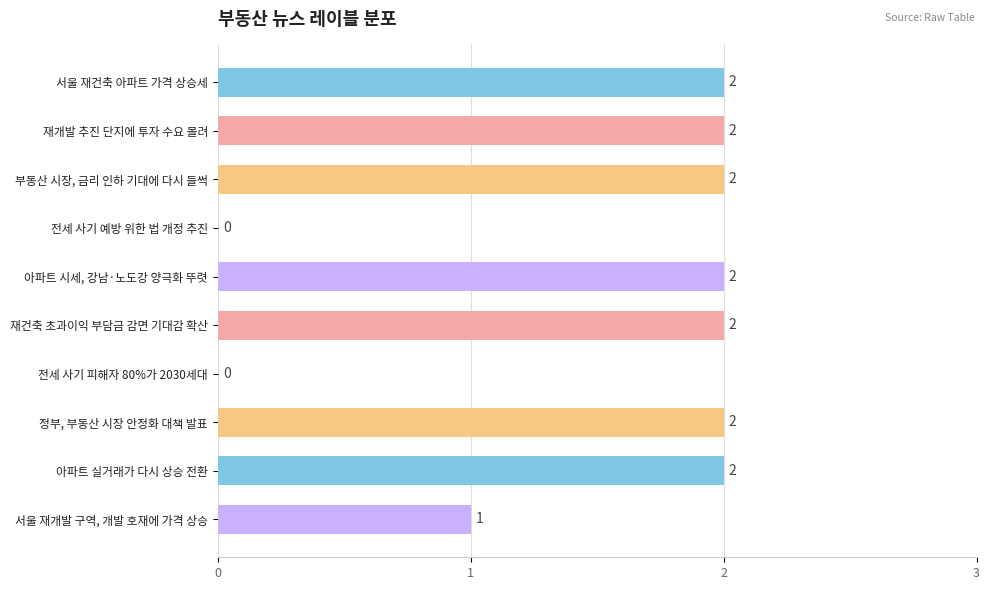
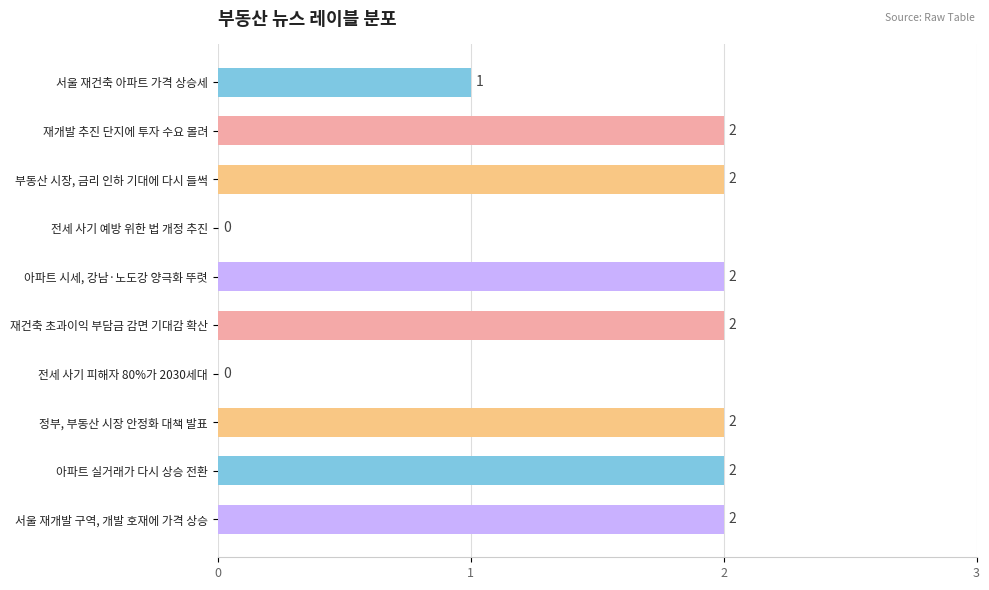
서울 재건축 아파트 가격 상승세: 2 -> 1
서울 재개발 구역, 개발 호재에 가격 상승: 1 -> 2
